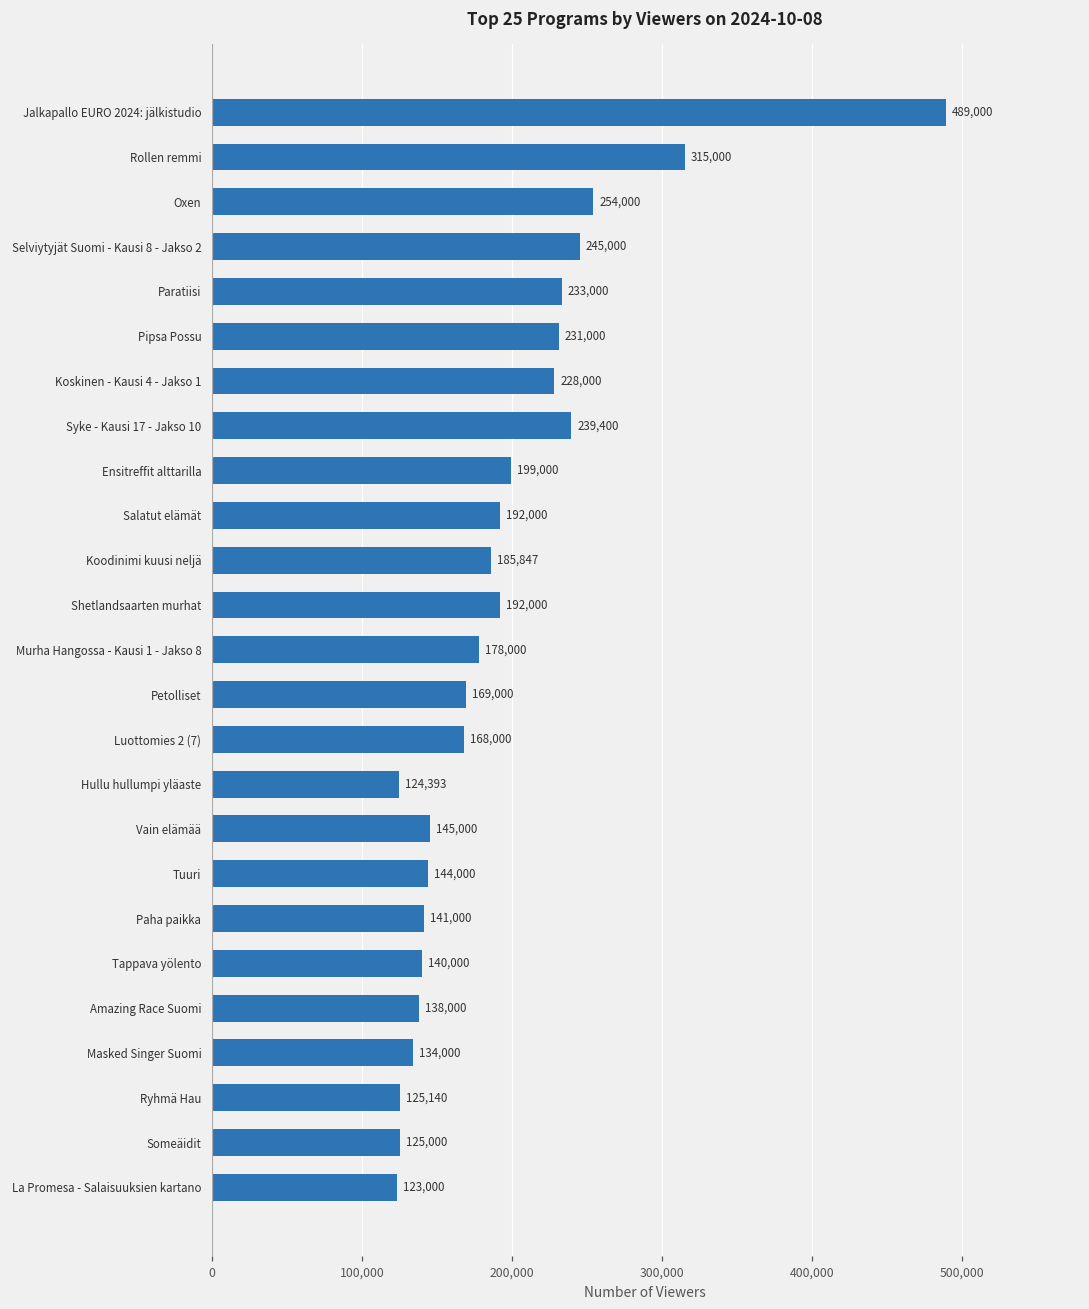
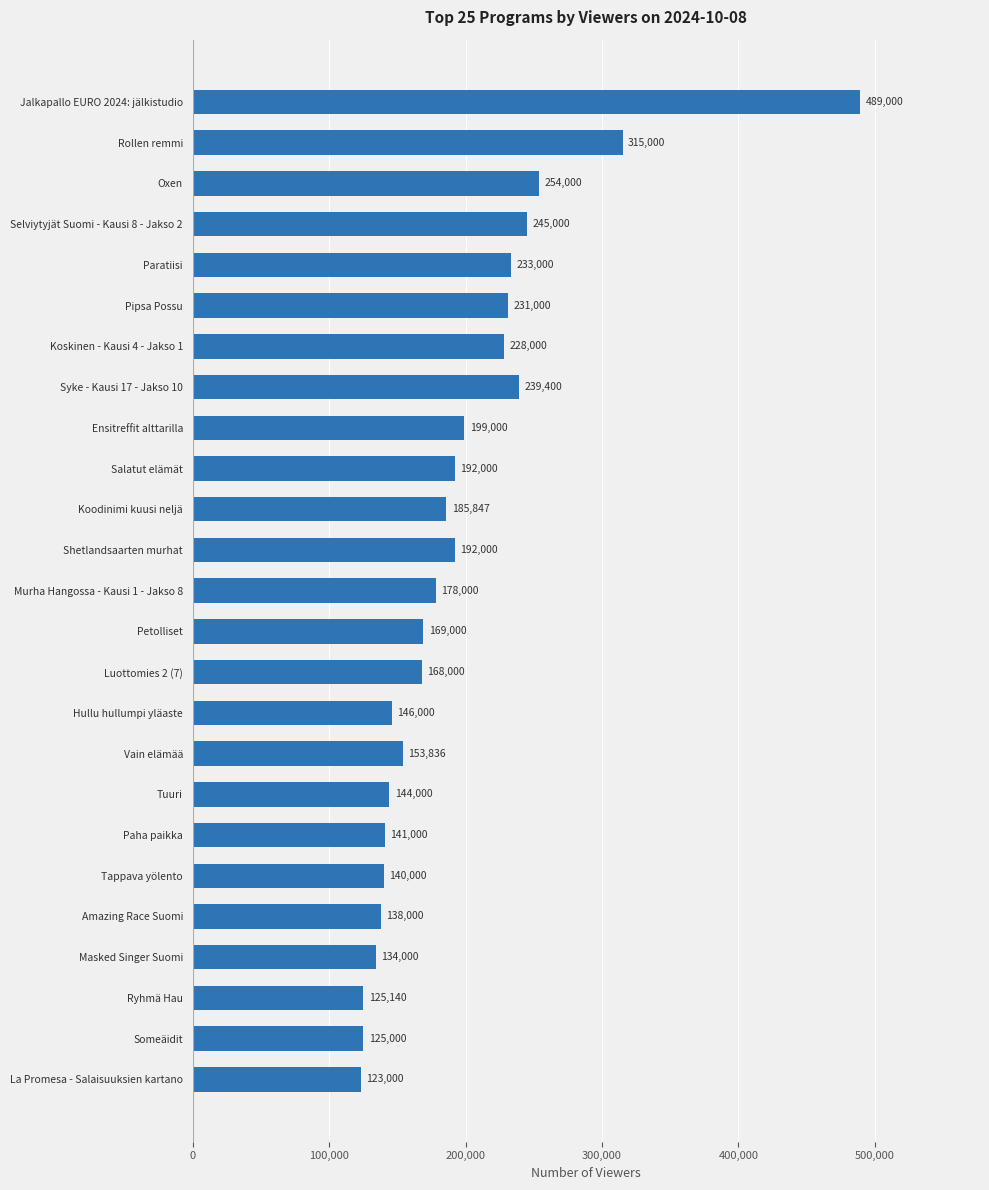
Hullu hullumpi yläaste: 124,393 -> 146,000
Vain elämää: 145,000 -> 153,836
